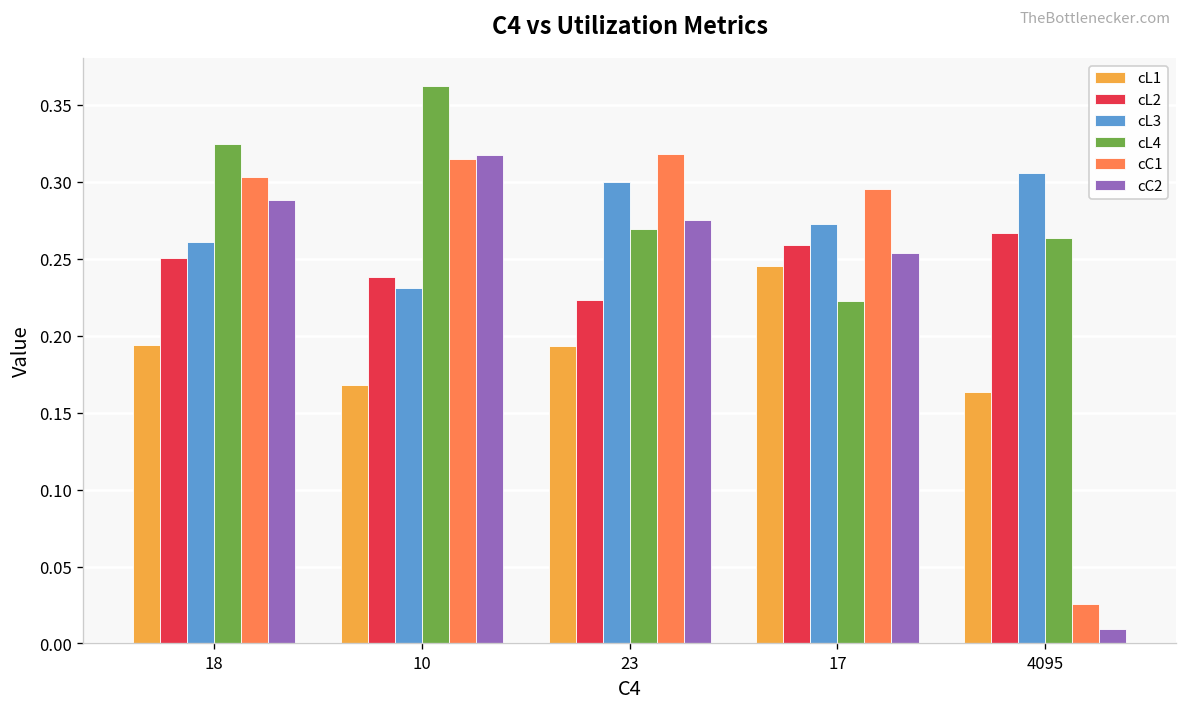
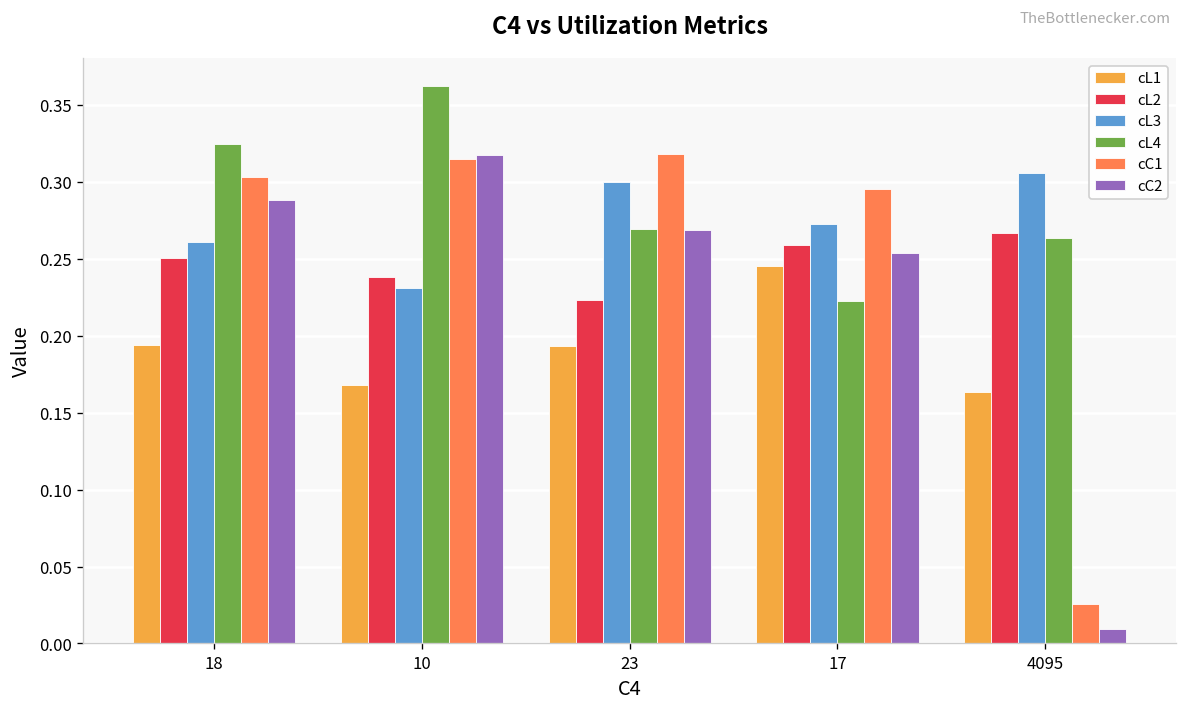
cC2, 23: 0.276 -> 0.269
